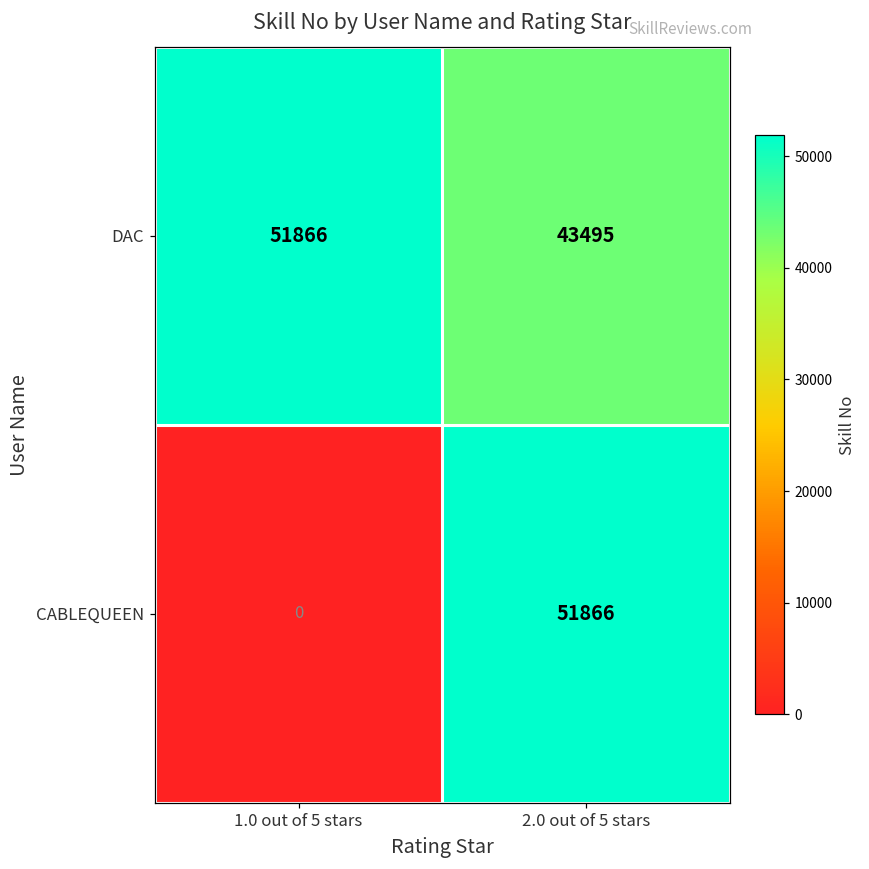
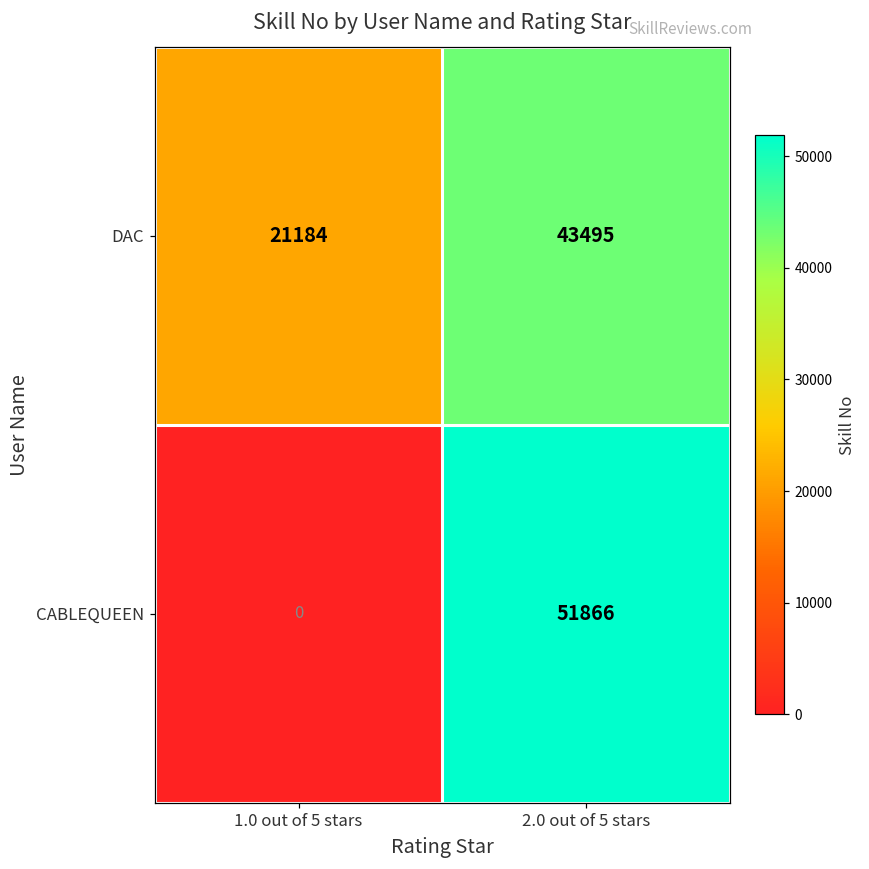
DAC, 1.0 out of 5 stars: 51866 -> 21184
